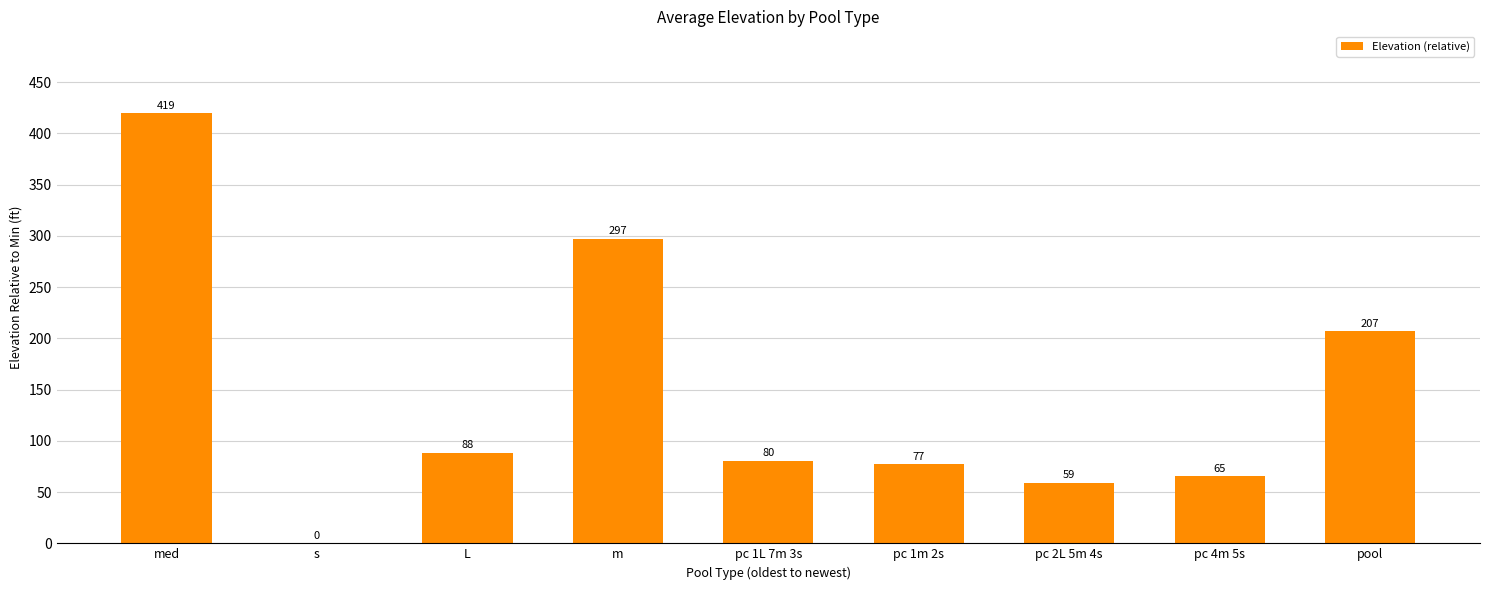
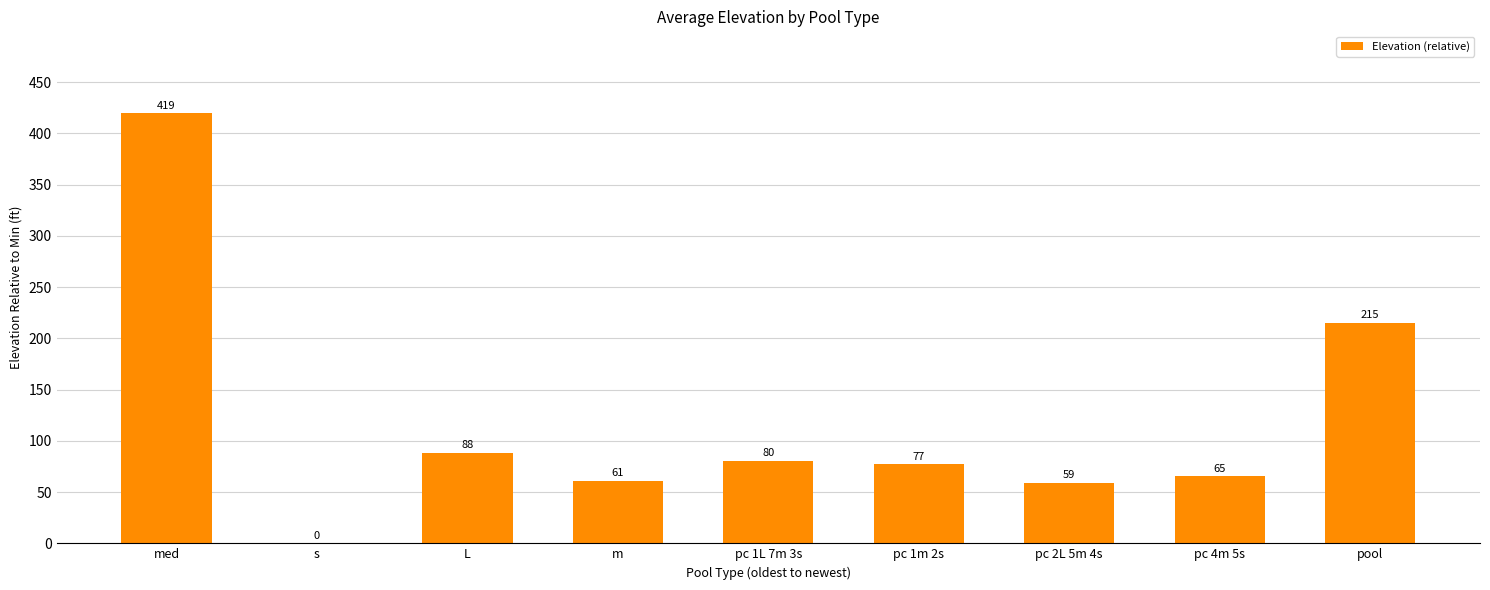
m: 297 -> 61
pool: 207 -> 215
